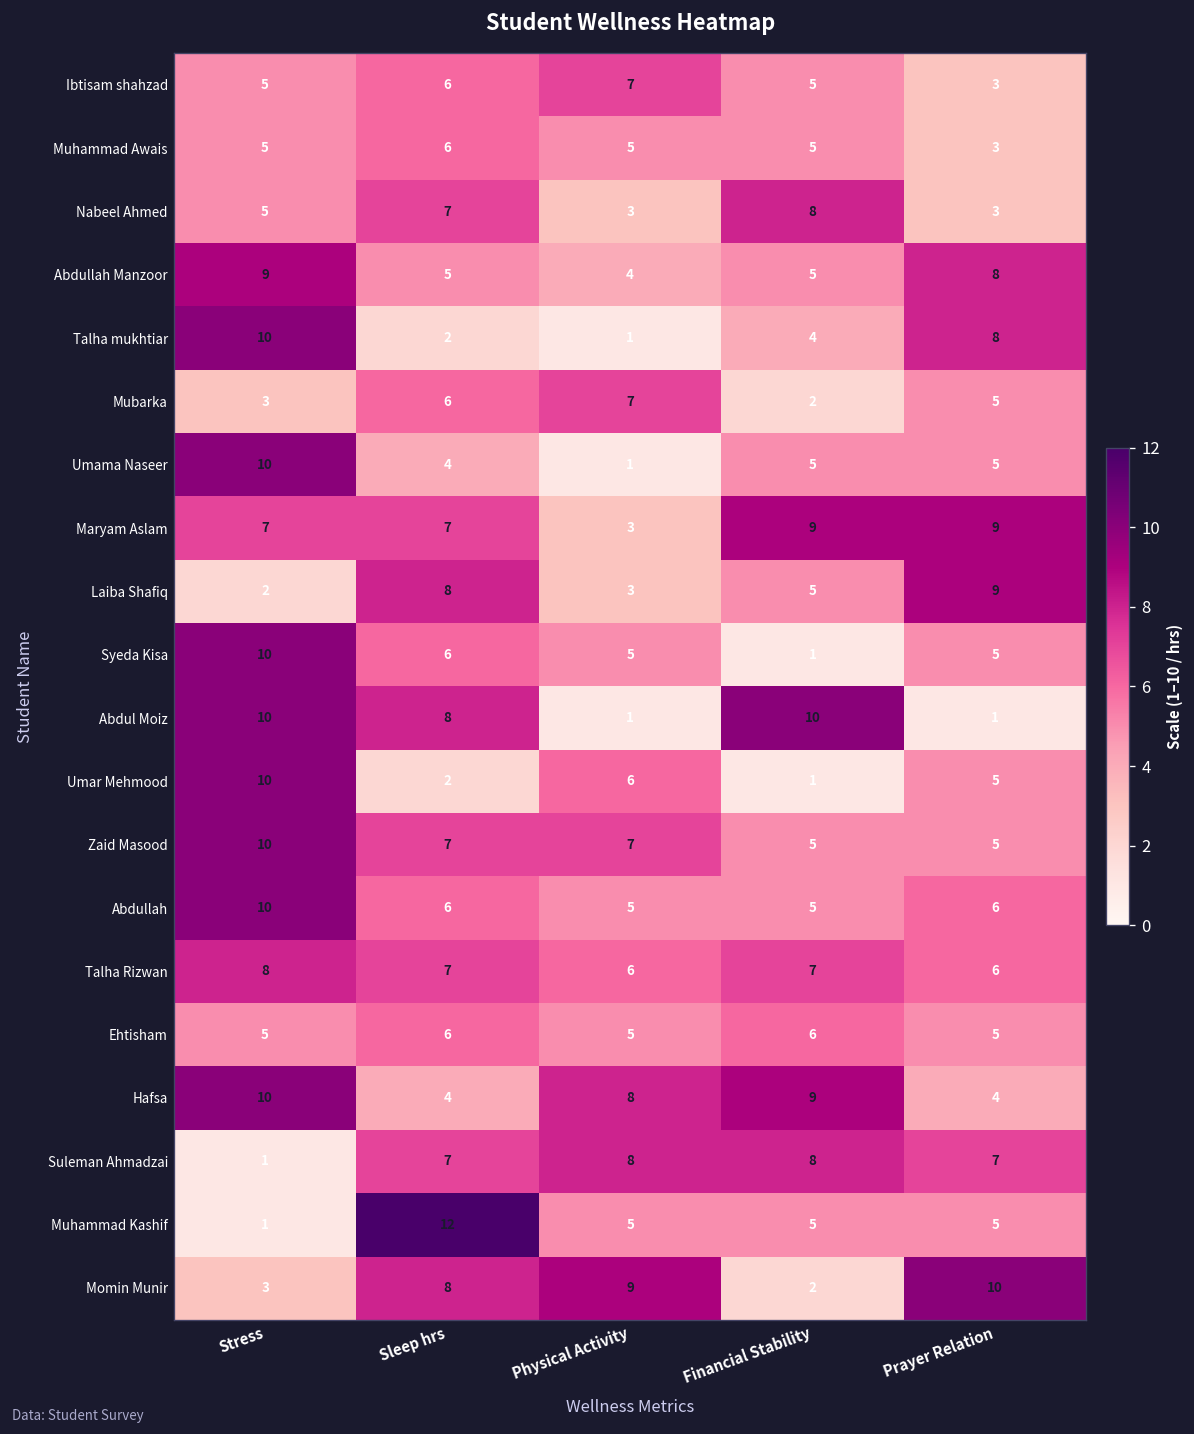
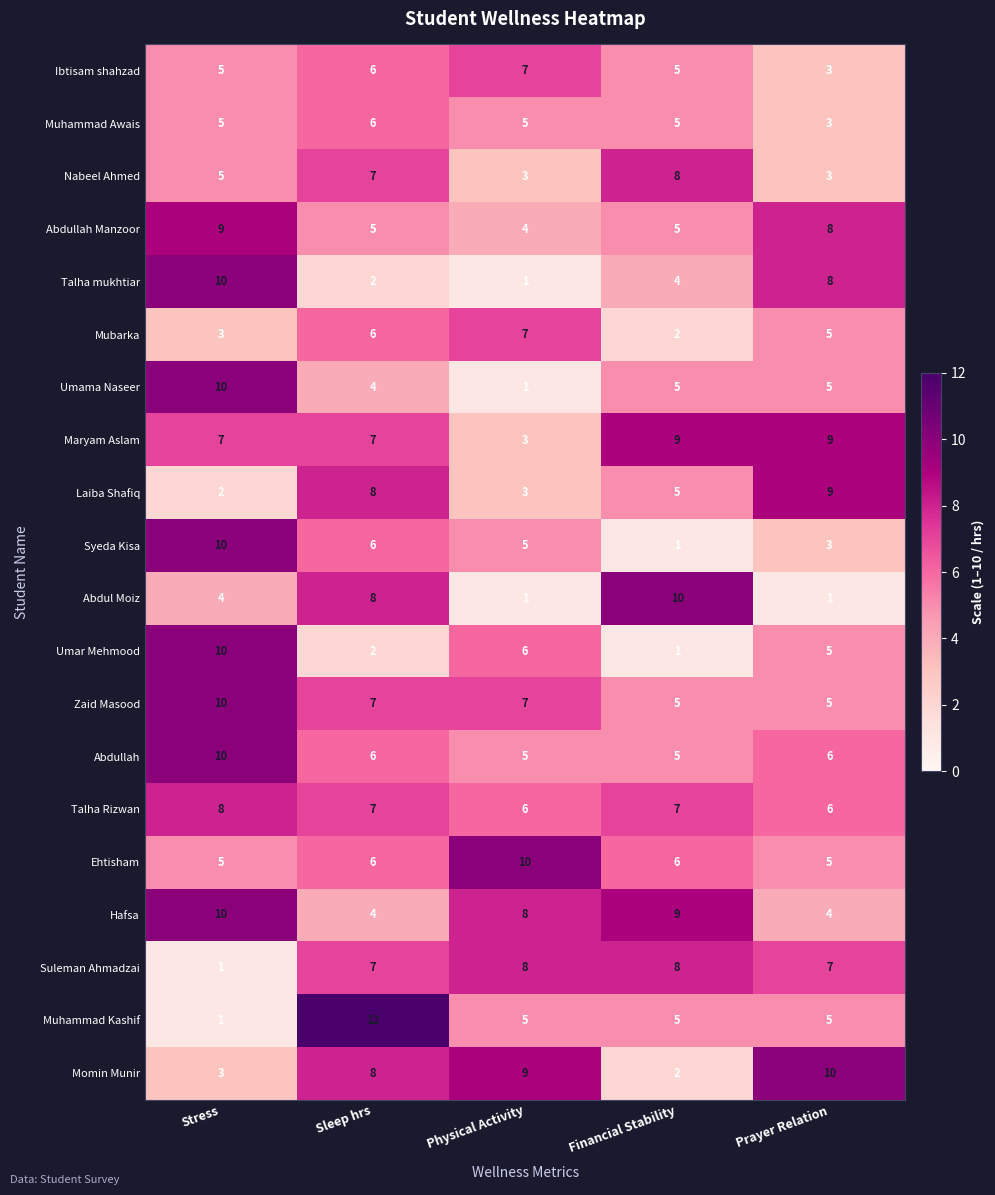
Syeda Kisa, Prayer Relation: 5 -> 3
Abdul Moiz, Stress: 10 -> 4
Ehtisham, Physical Activity: 5 -> 10
